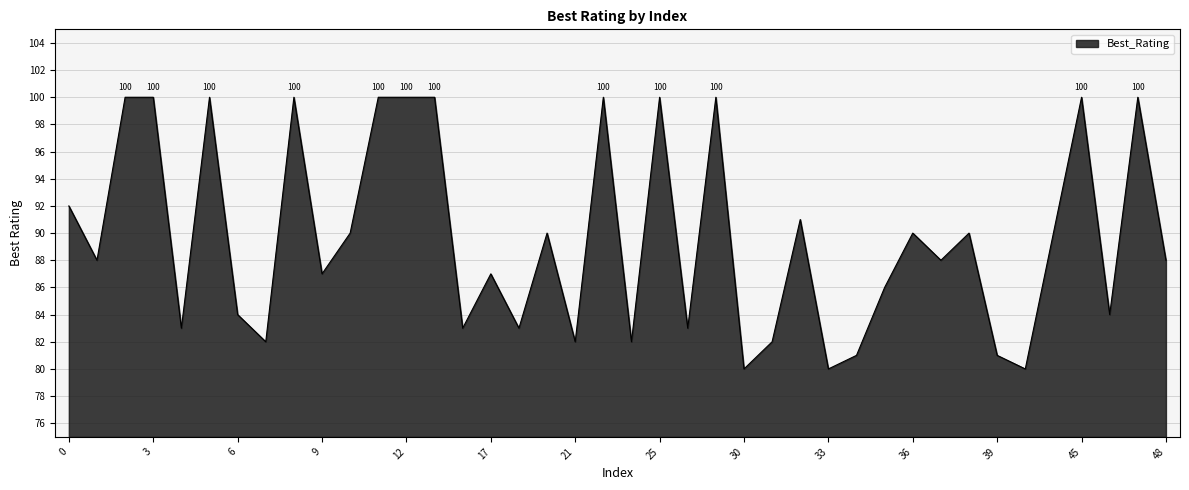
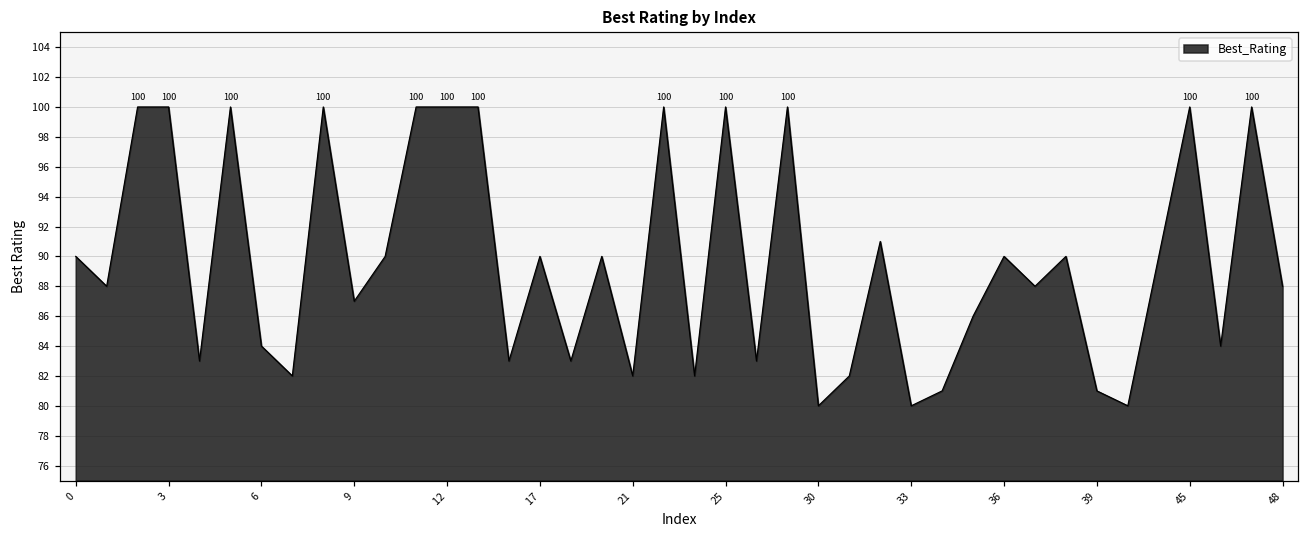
0: 92 -> 90
17: 87 -> 90
